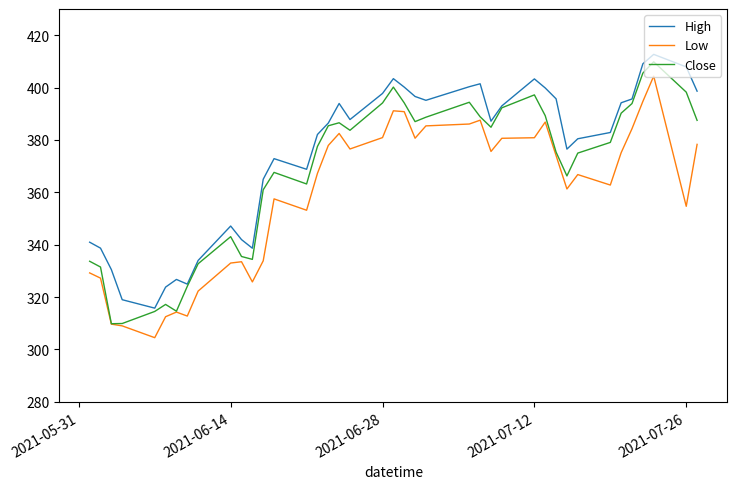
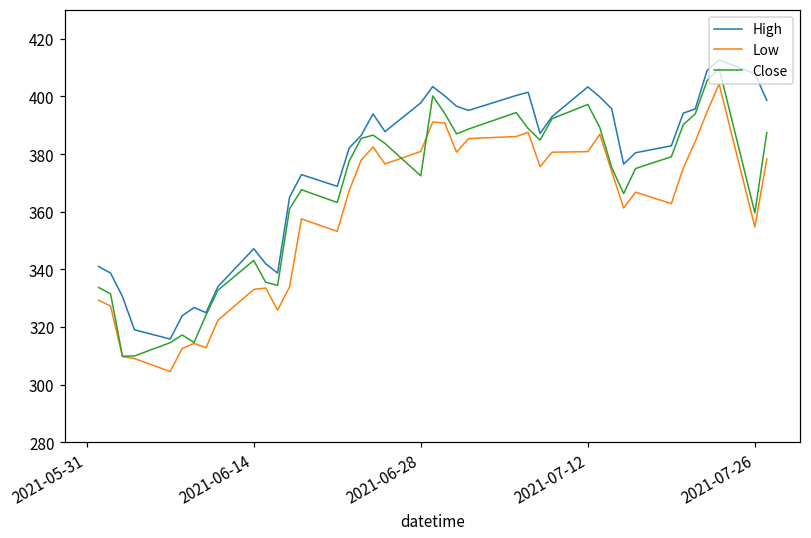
Close, 2021-06-28: 394 -> 372
Close, 2021-07-26: 398 -> 360
